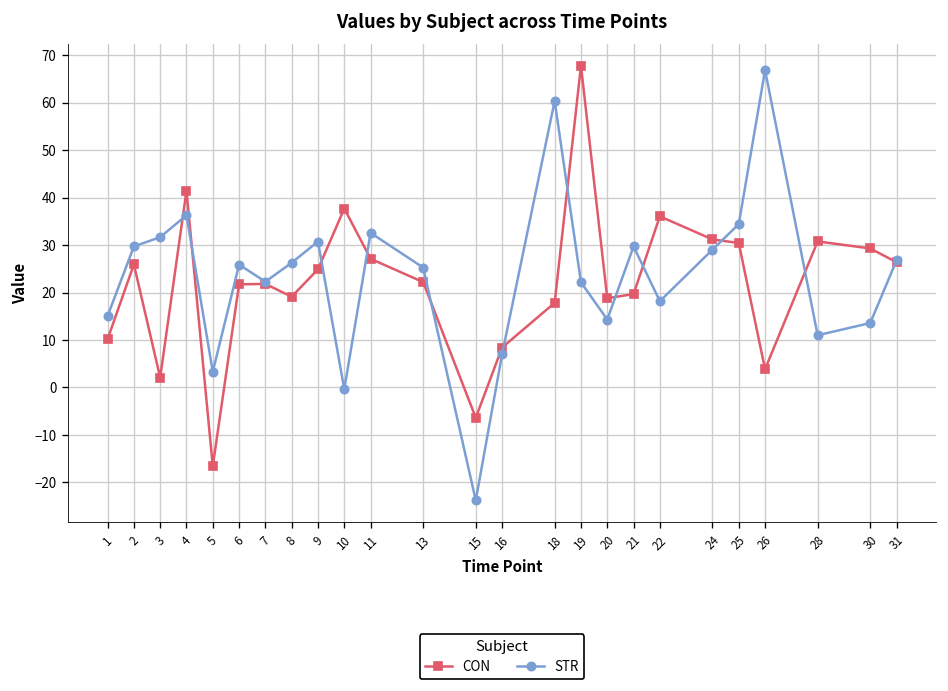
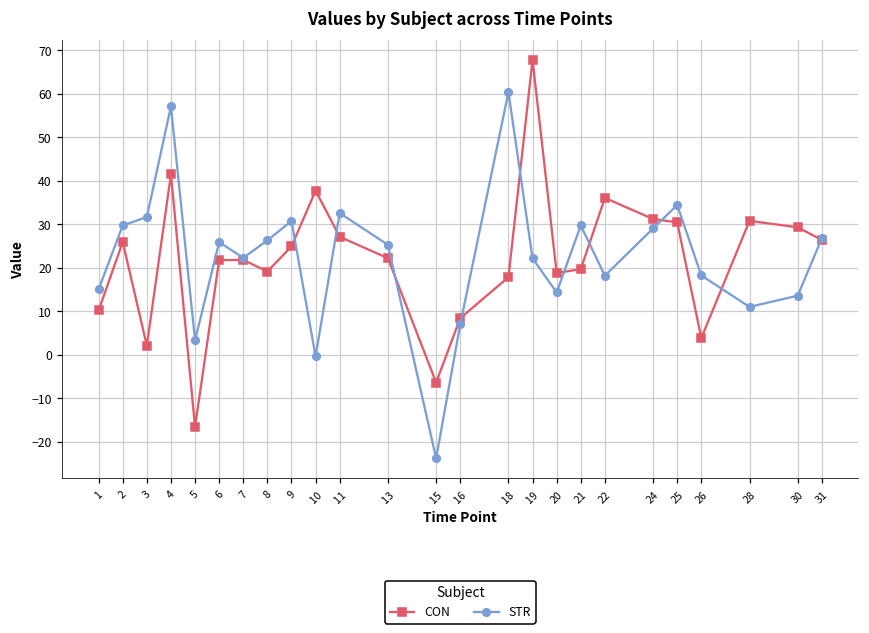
STR, 4: 36 -> 57
STR, 26: 67 -> 18
